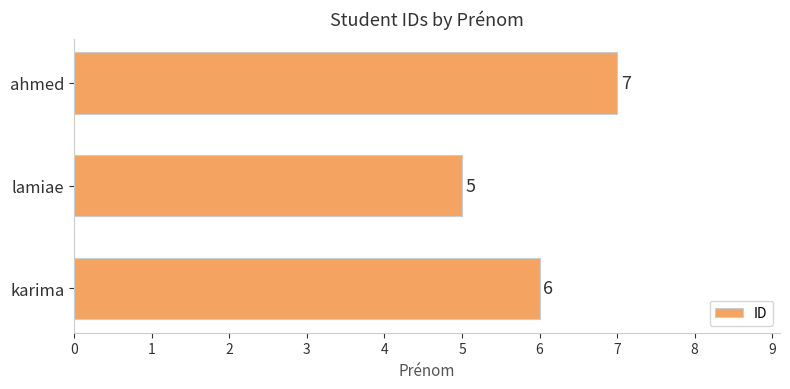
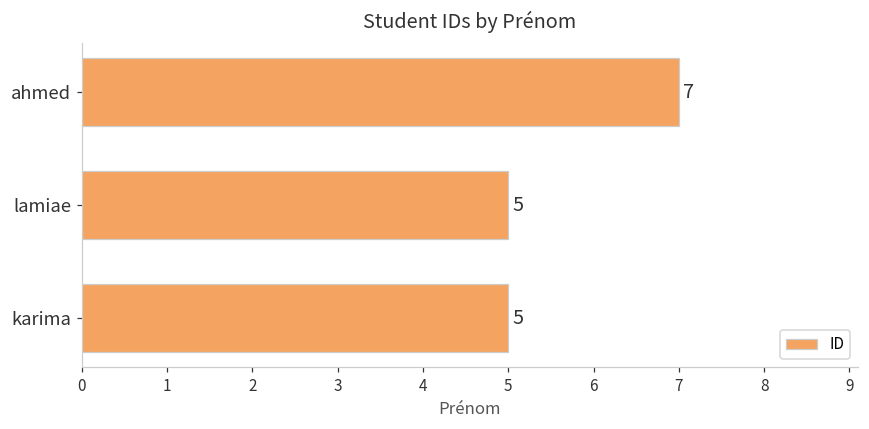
karima: 6 -> 5
